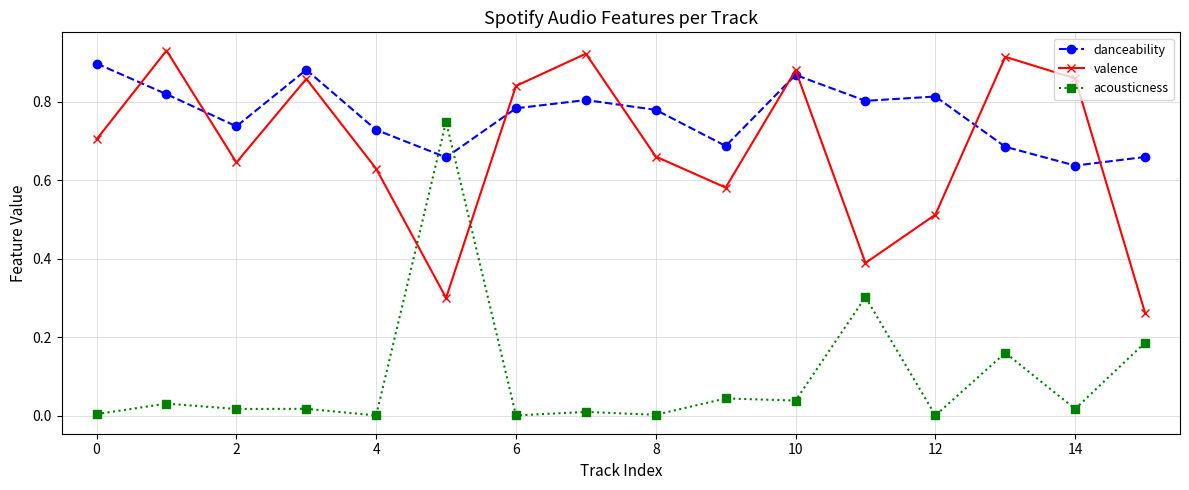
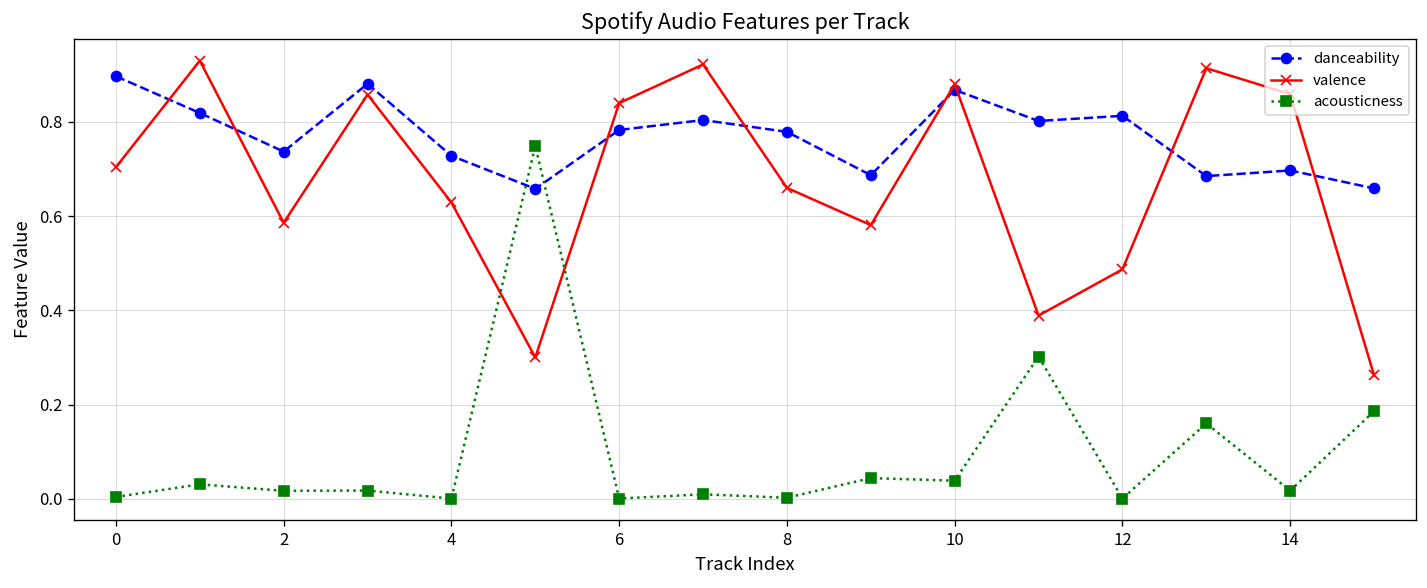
valence, 2: 0.65 -> 0.59
valence, 12: 0.51 -> 0.49
danceability, 14: 0.64 -> 0.70
